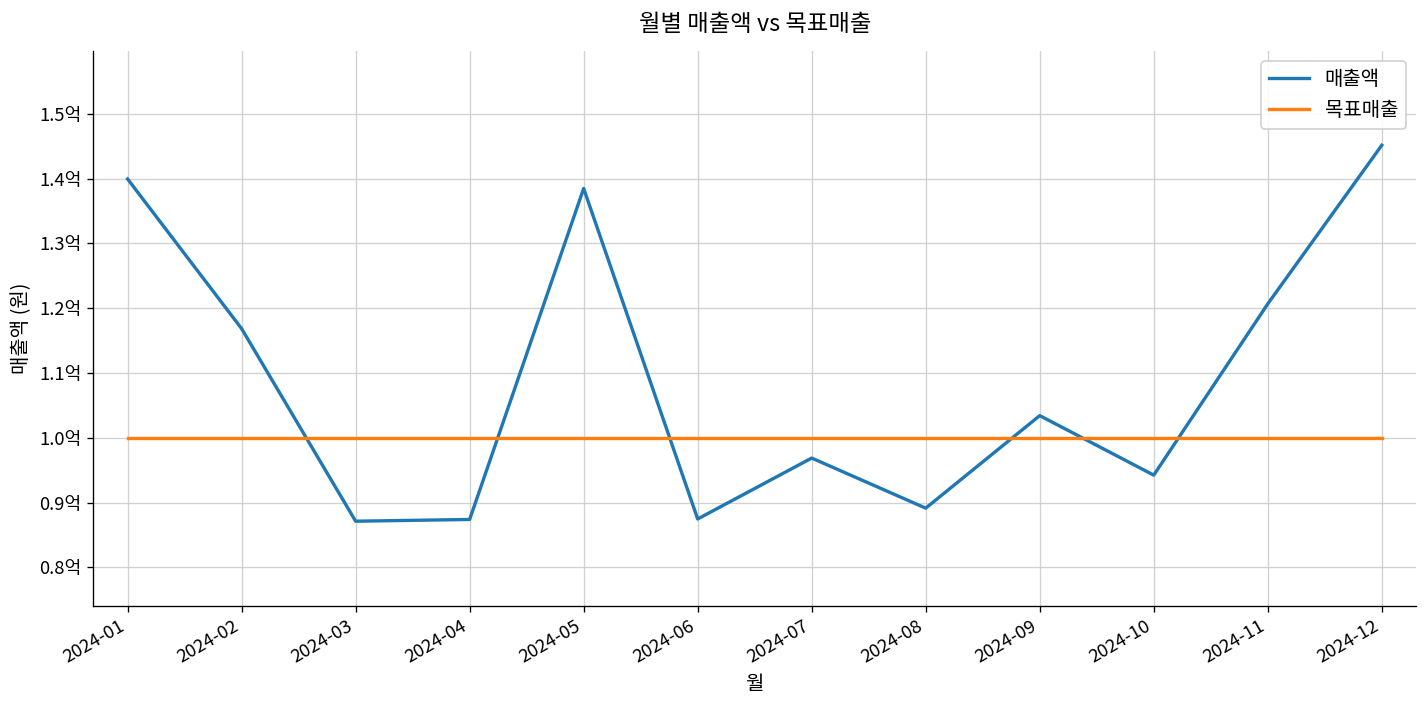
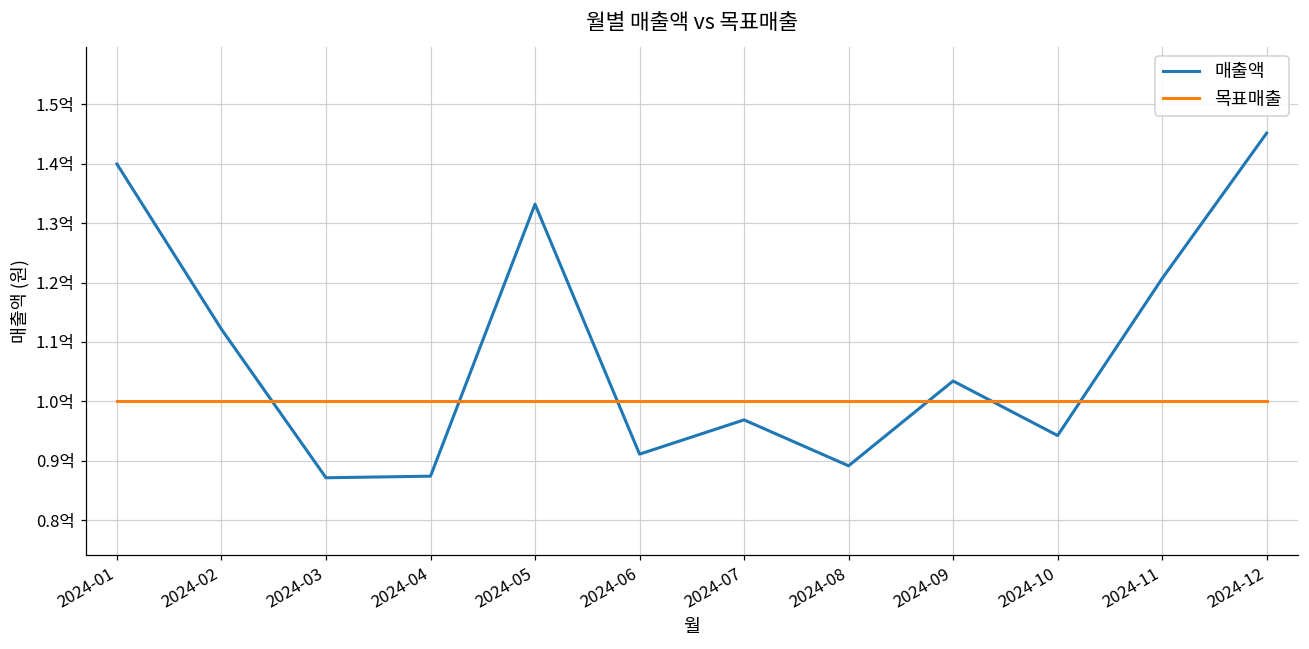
매출액, 2024-02: 1.17억 -> 1.12억
매출액, 2024-05: 1.38억 -> 1.33억
매출액, 2024-06: 0.87억 -> 0.91억
